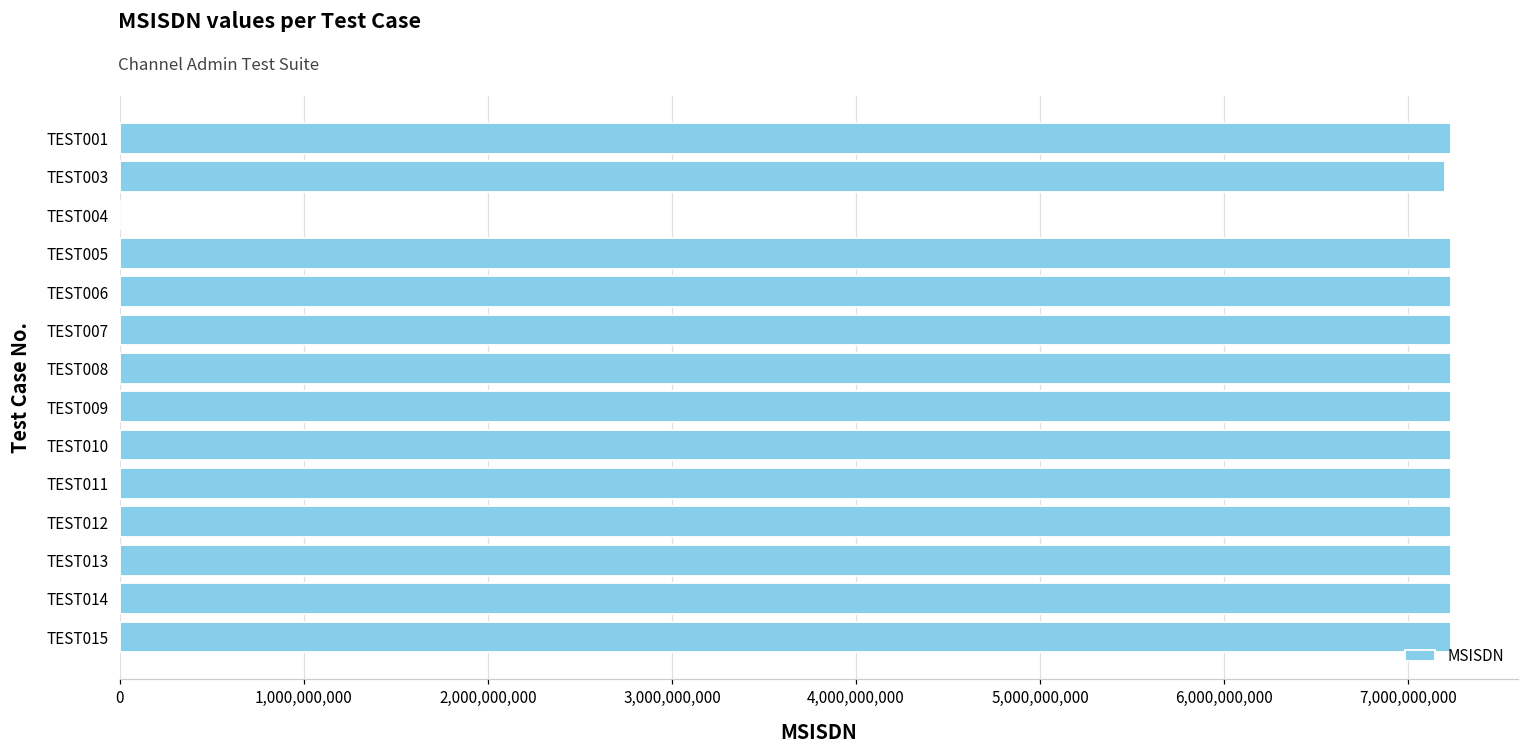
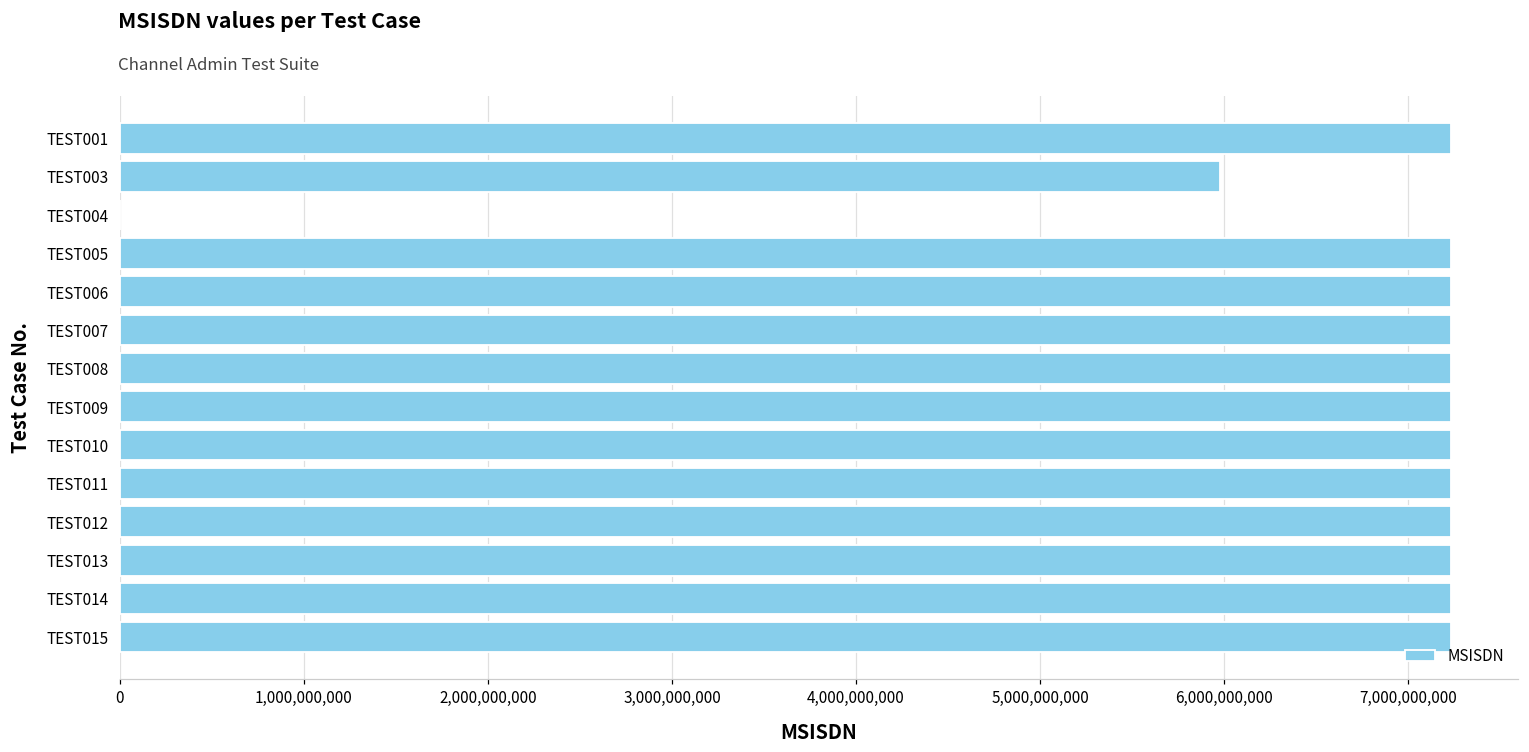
TEST003: 7,200,000,000 -> 5,980,000,000
